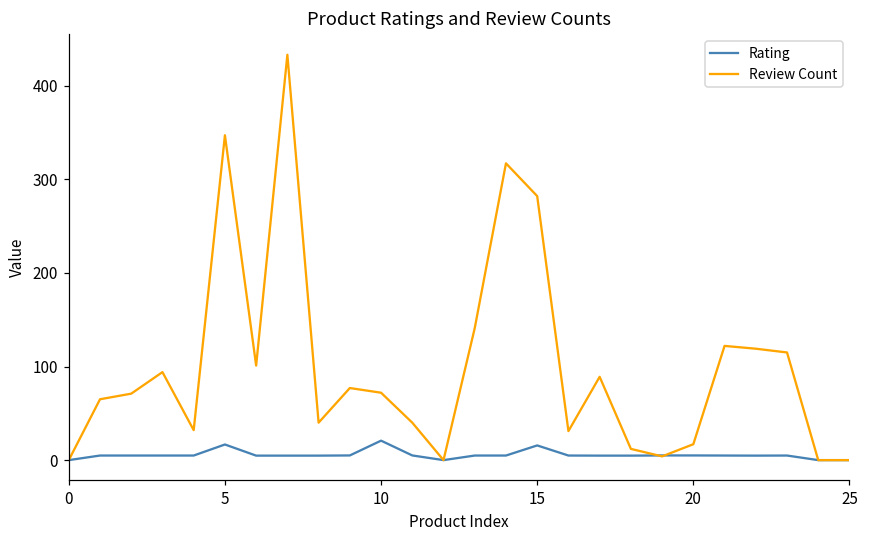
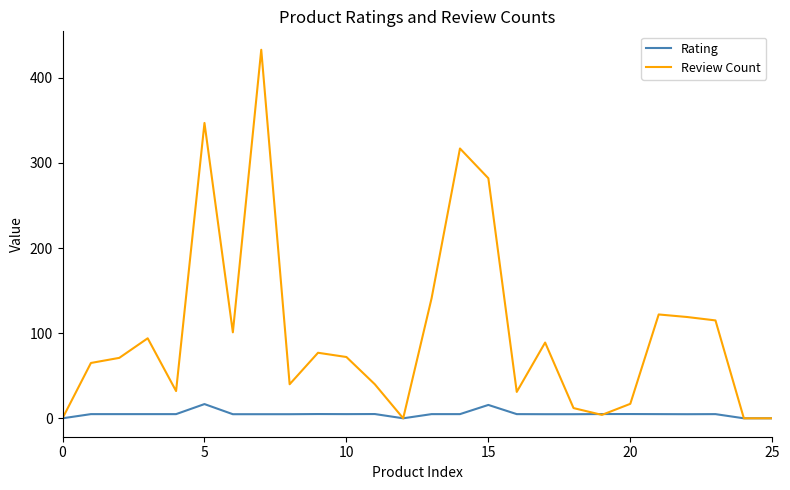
Rating, 10: 20 -> 0
